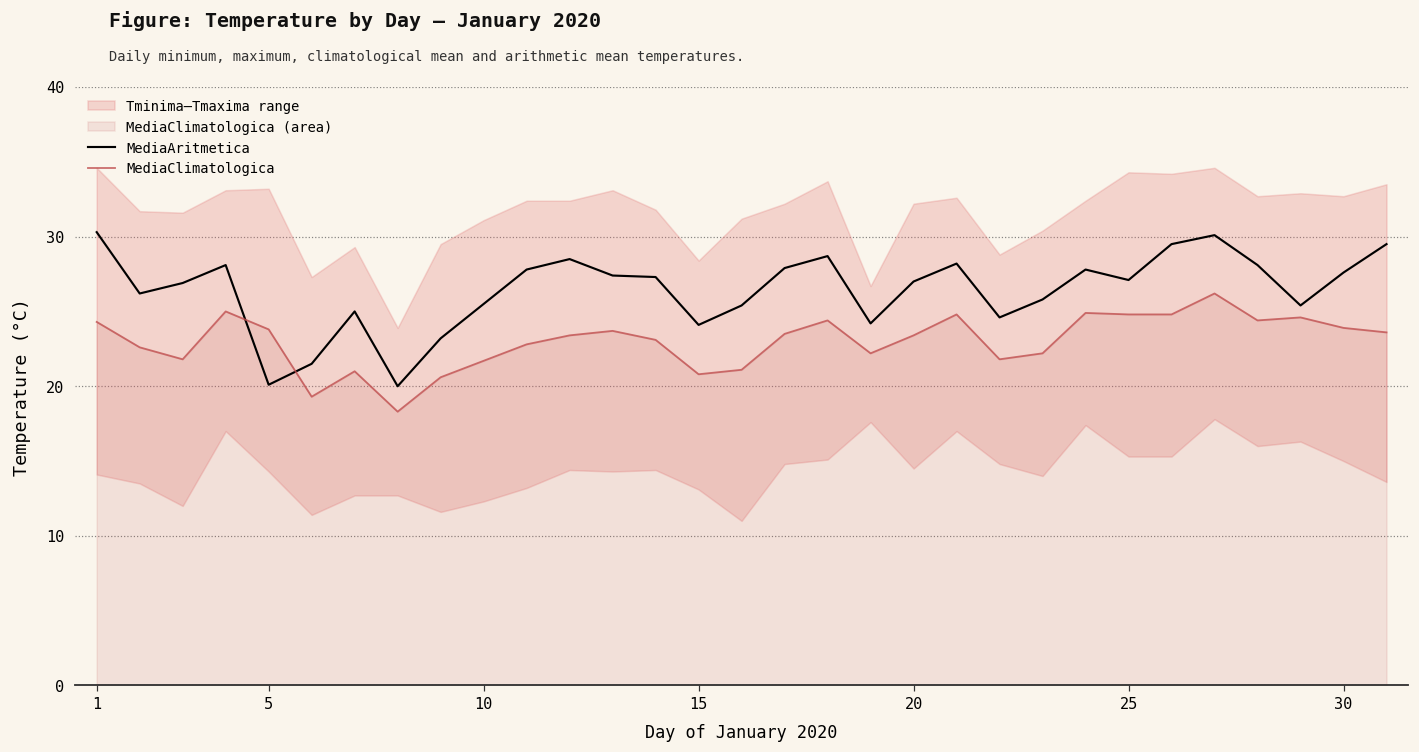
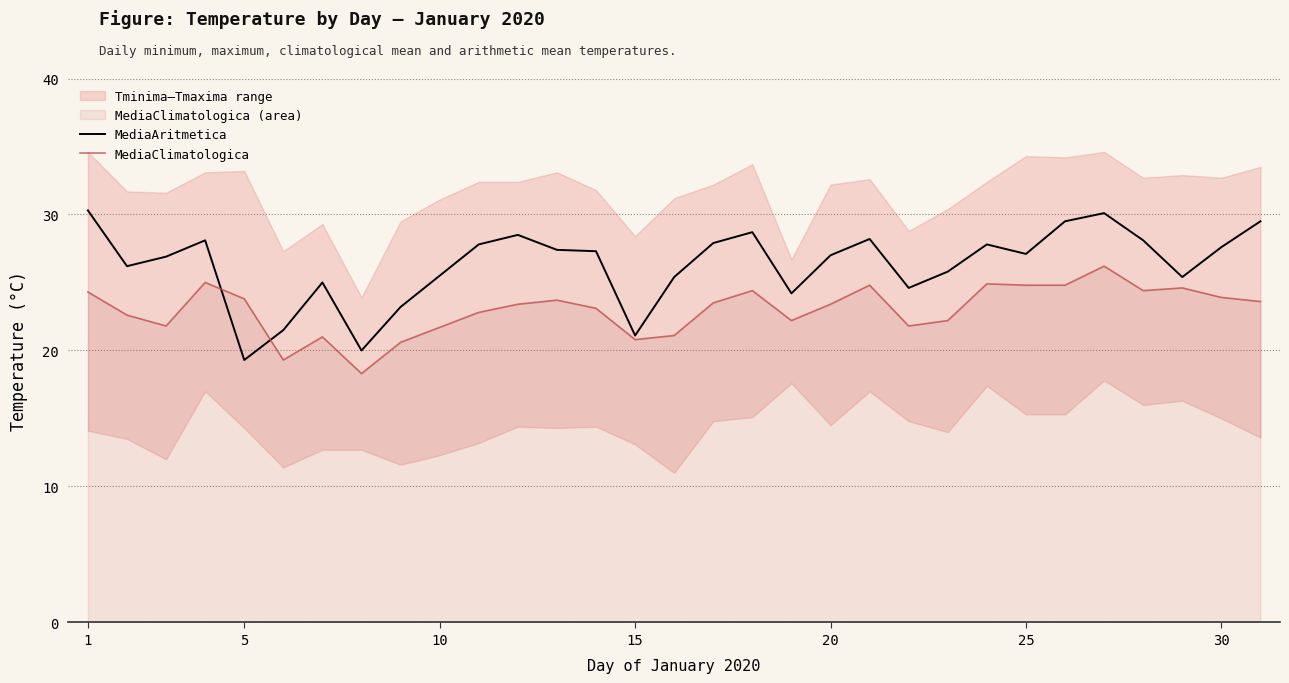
MediaAritmetica, 5: 20.1 -> 19.3
MediaAritmetica, 15: 24.1 -> 21.1
